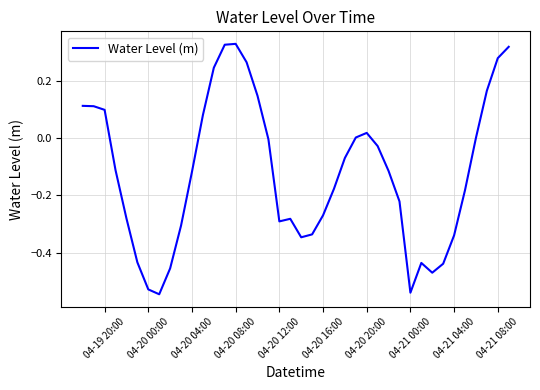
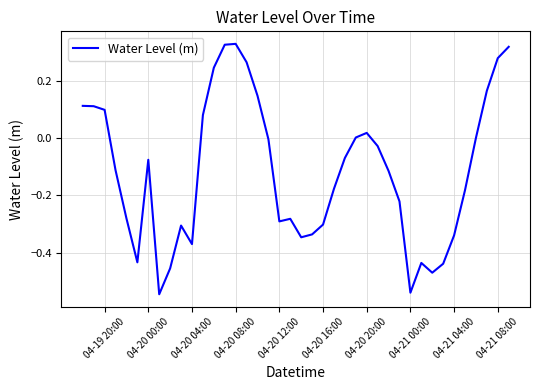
04-20 00:00: -0.53 -> -0.08
04-20 04:00: -0.12 -> -0.37
04-20 16:00: -0.27 -> -0.30
